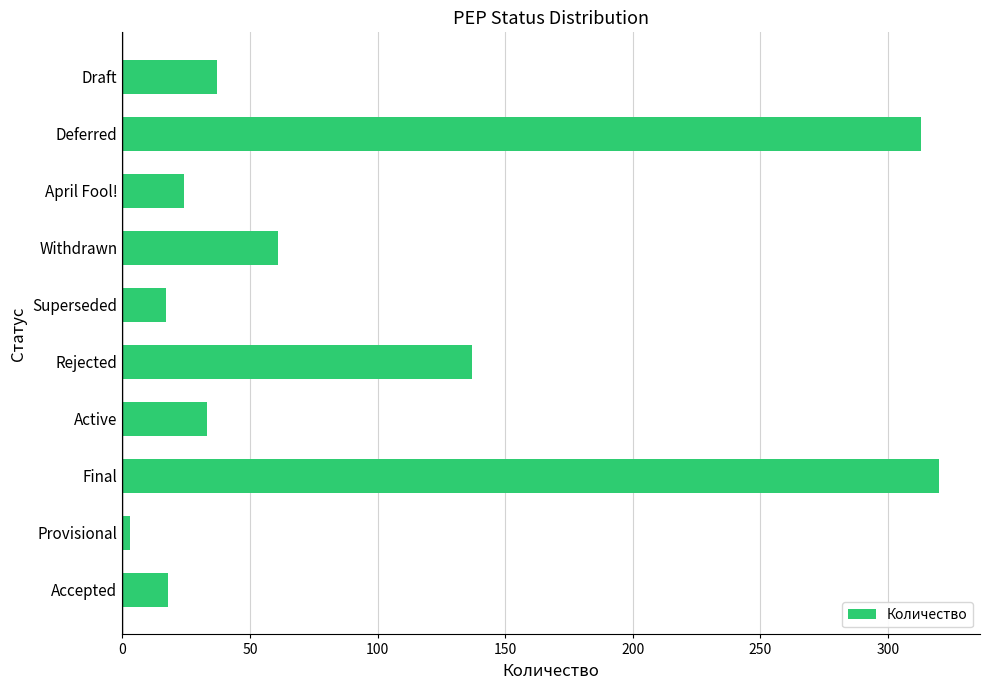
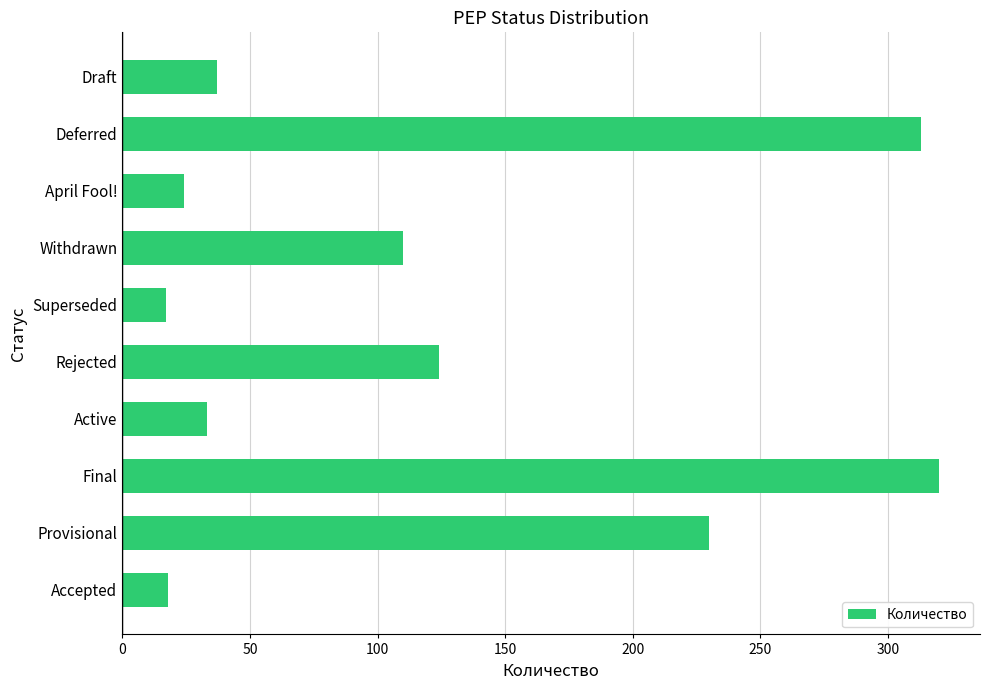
Withdrawn: 61 -> 110
Rejected: 137 -> 124
Provisional: 3 -> 230
